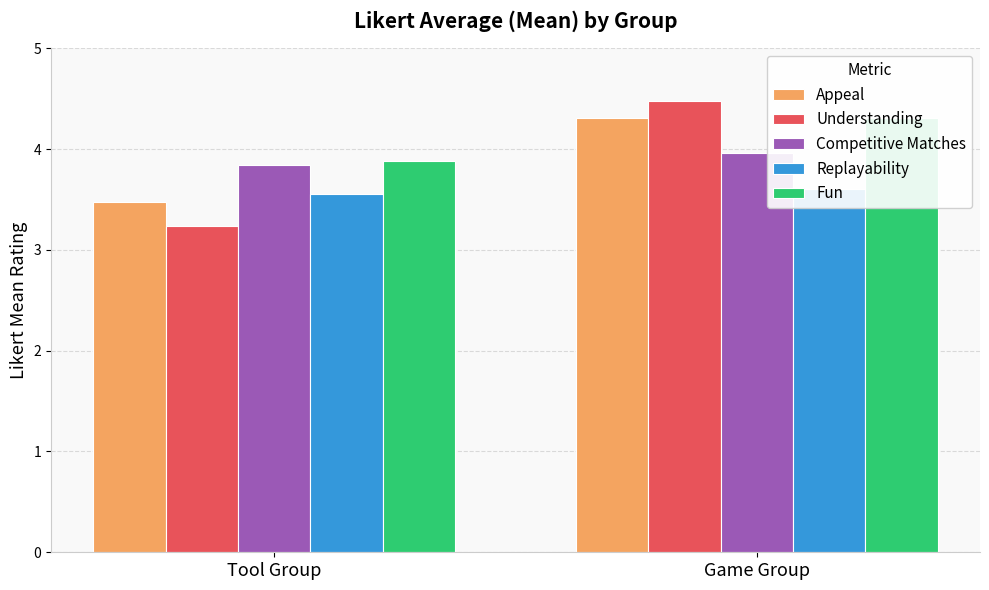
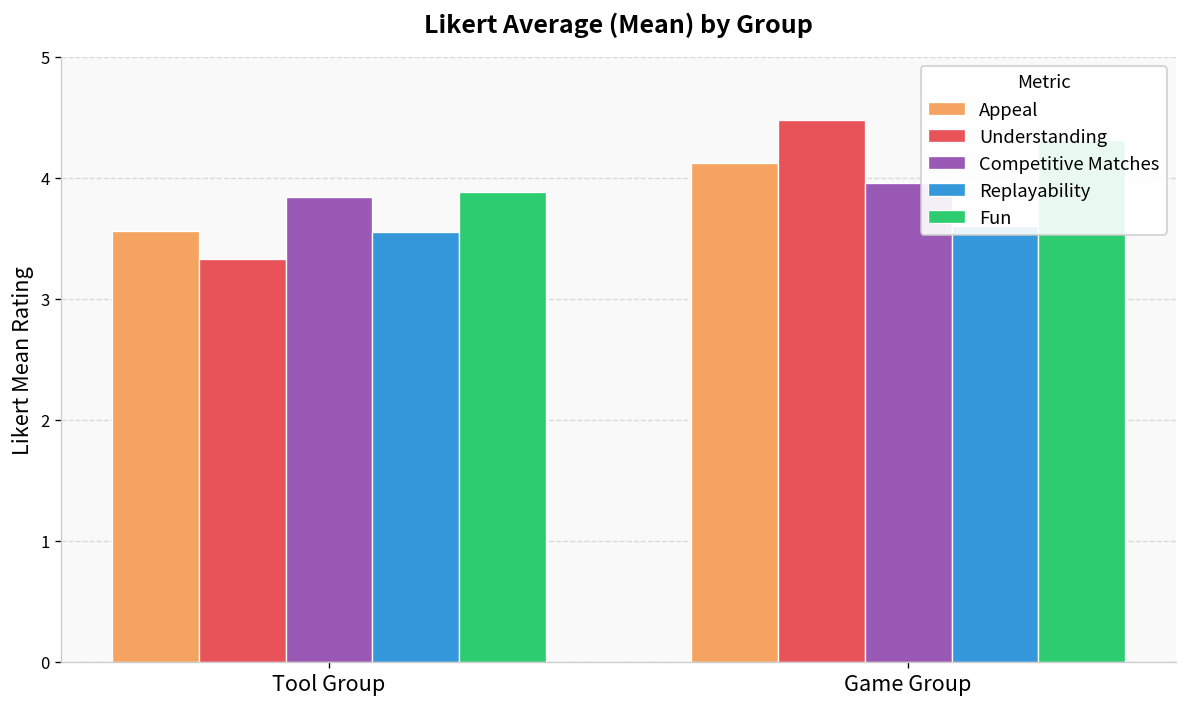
Appeal, Tool Group: 3.47 -> 3.56
Understanding, Tool Group: 3.24 -> 3.33
Appeal, Game Group: 4.31 -> 4.12
